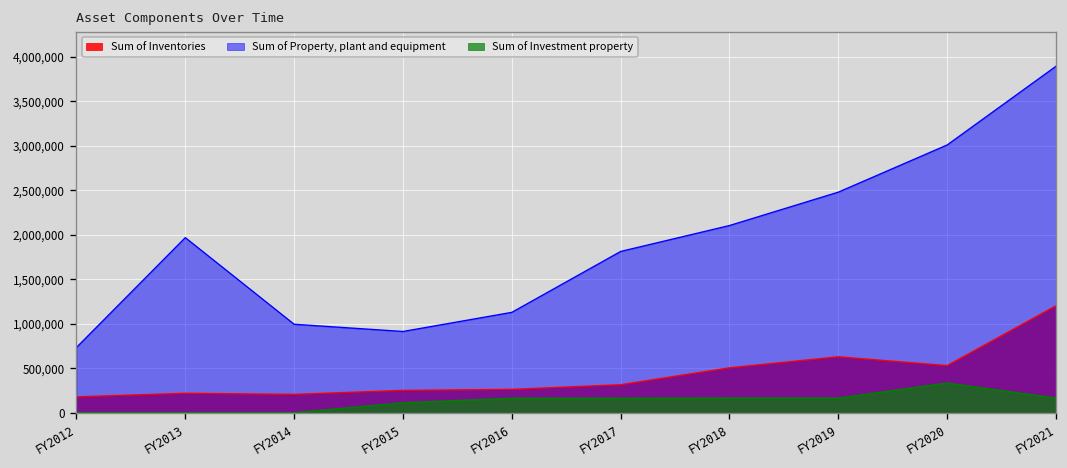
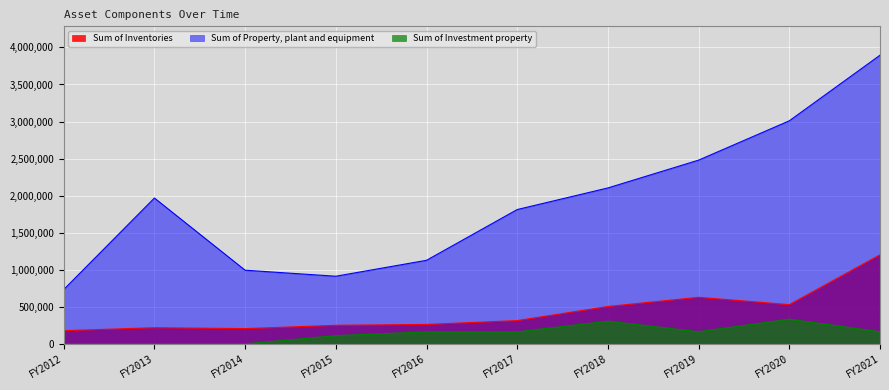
Sum of Investment property, FY2018: 200,000 -> 300,000
